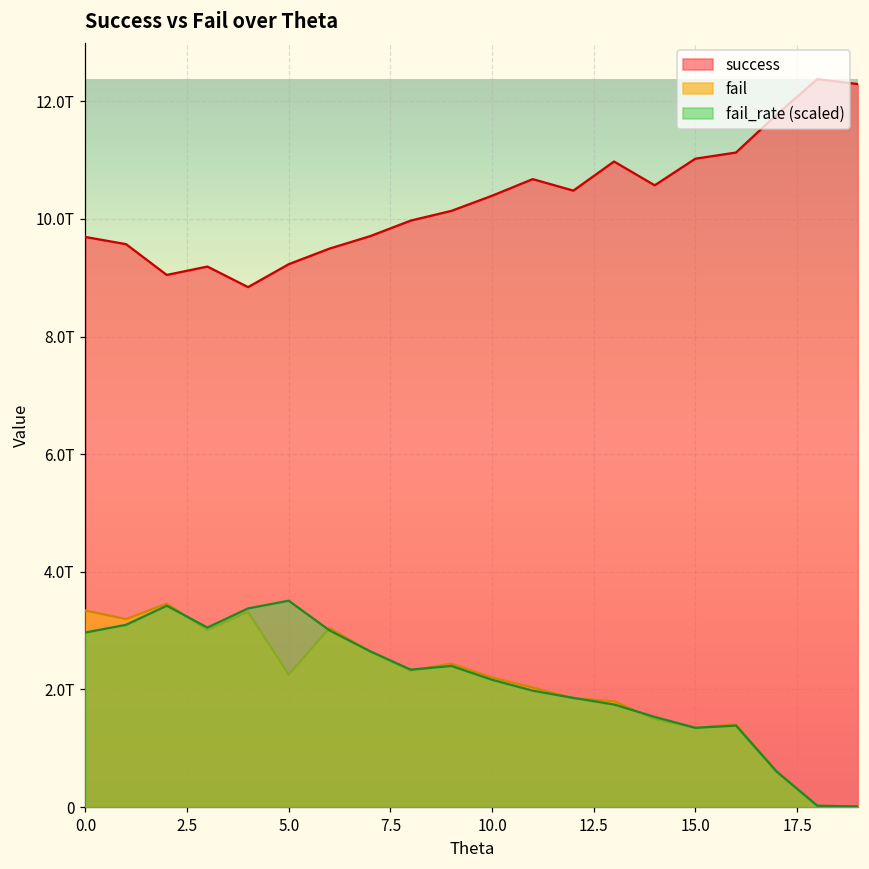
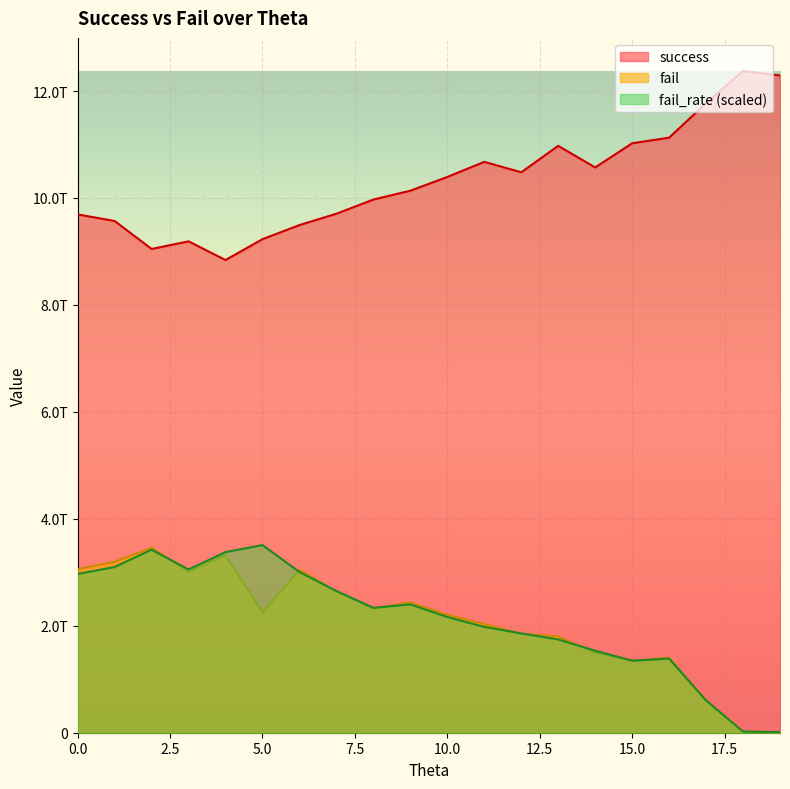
fail, 0.0: 3.3T -> 3.1T
